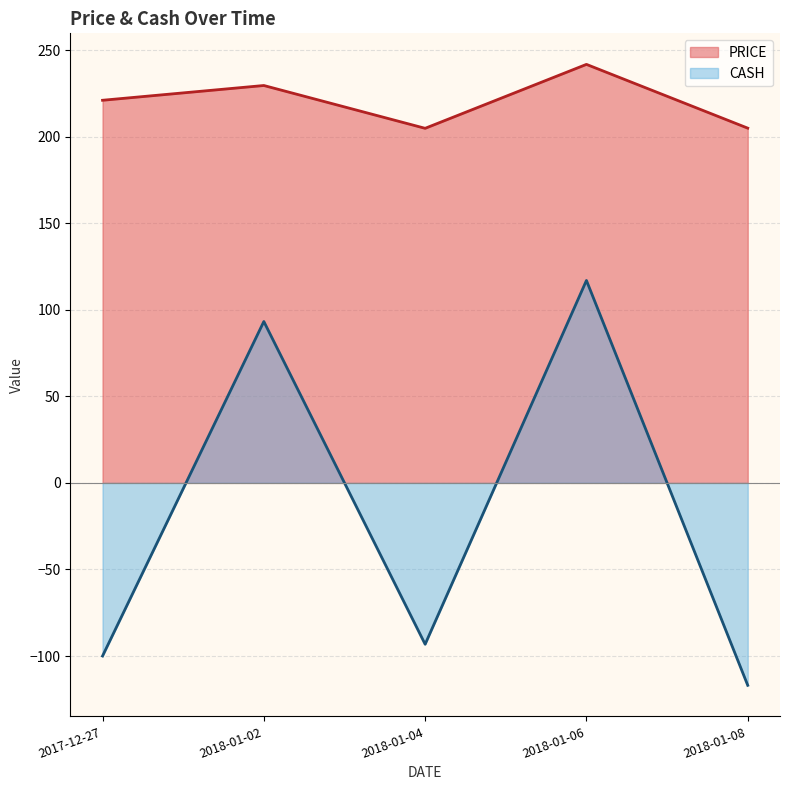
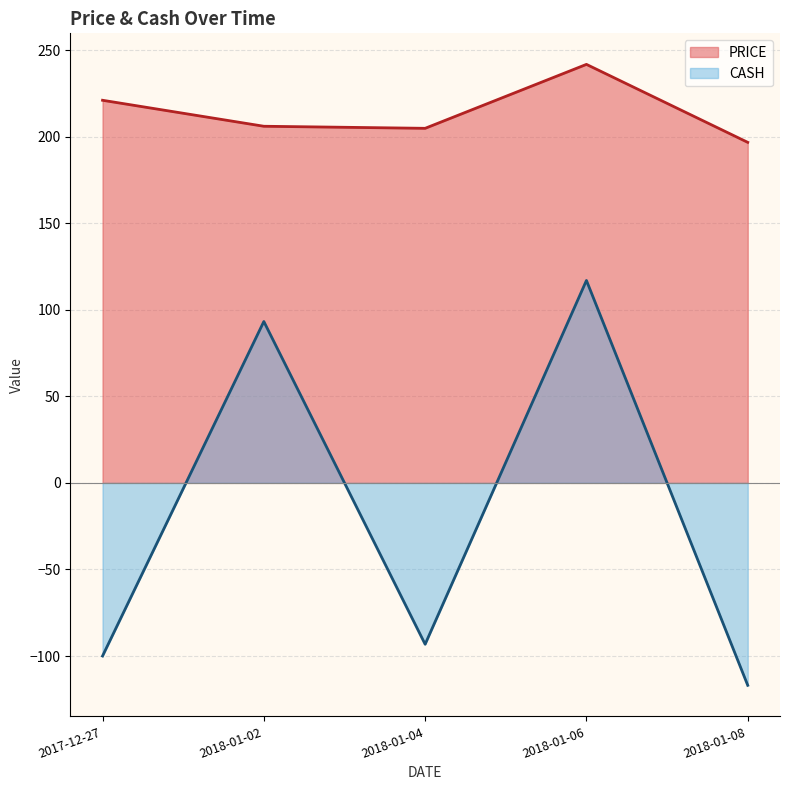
PRICE, 2018-01-02: 230 -> 206
PRICE, 2018-01-08: 205 -> 197
